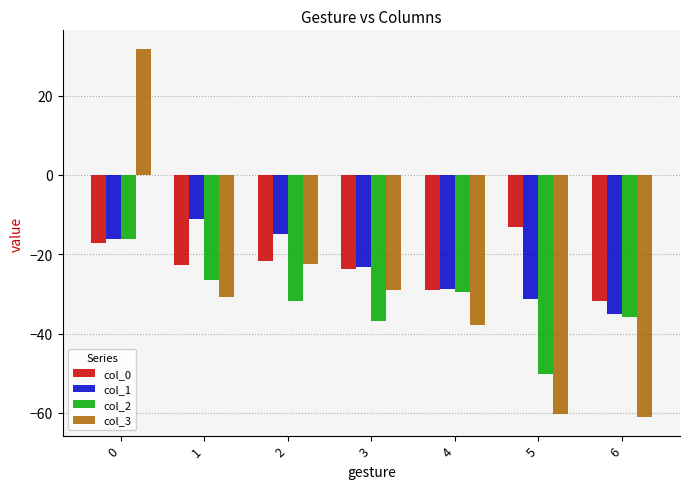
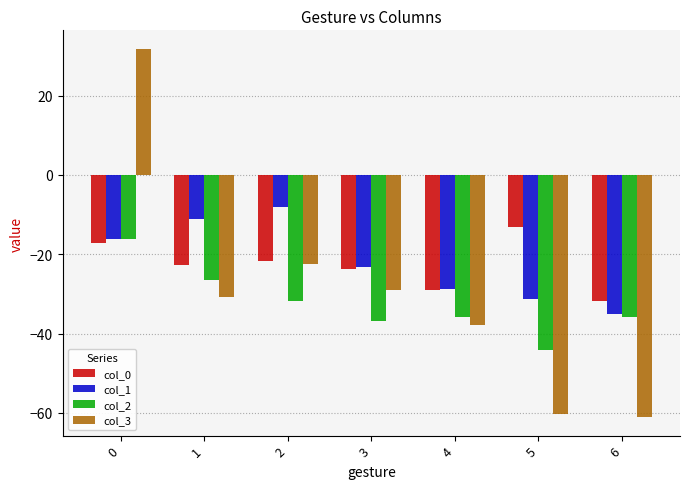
col_1, 2: -15 -> -8
col_2, 4: -30 -> -36
col_2, 5: -50 -> -44
